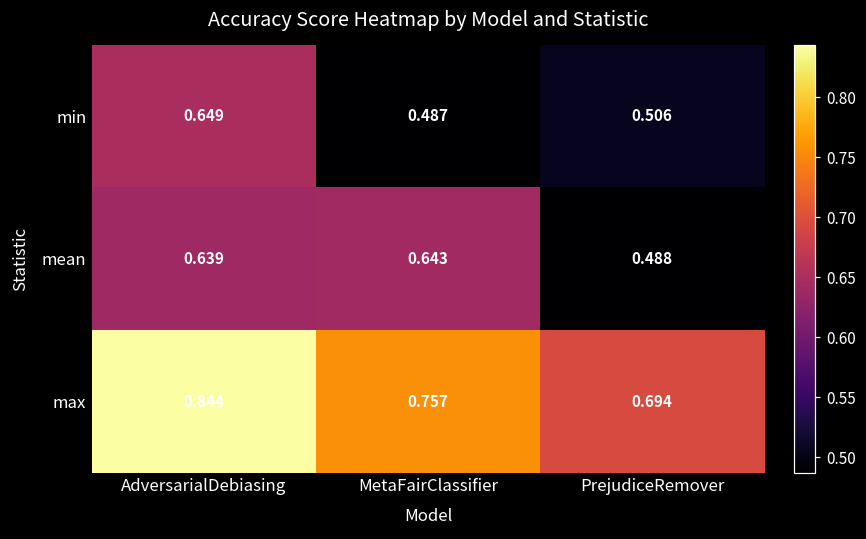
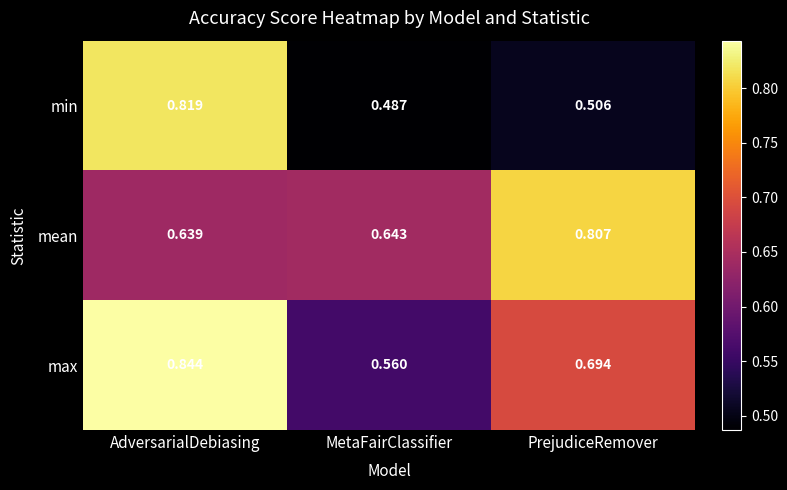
min, AdversarialDebiasing: 0.649 -> 0.819
mean, PrejudiceRemover: 0.488 -> 0.807
max, MetaFairClassifier: 0.757 -> 0.560
